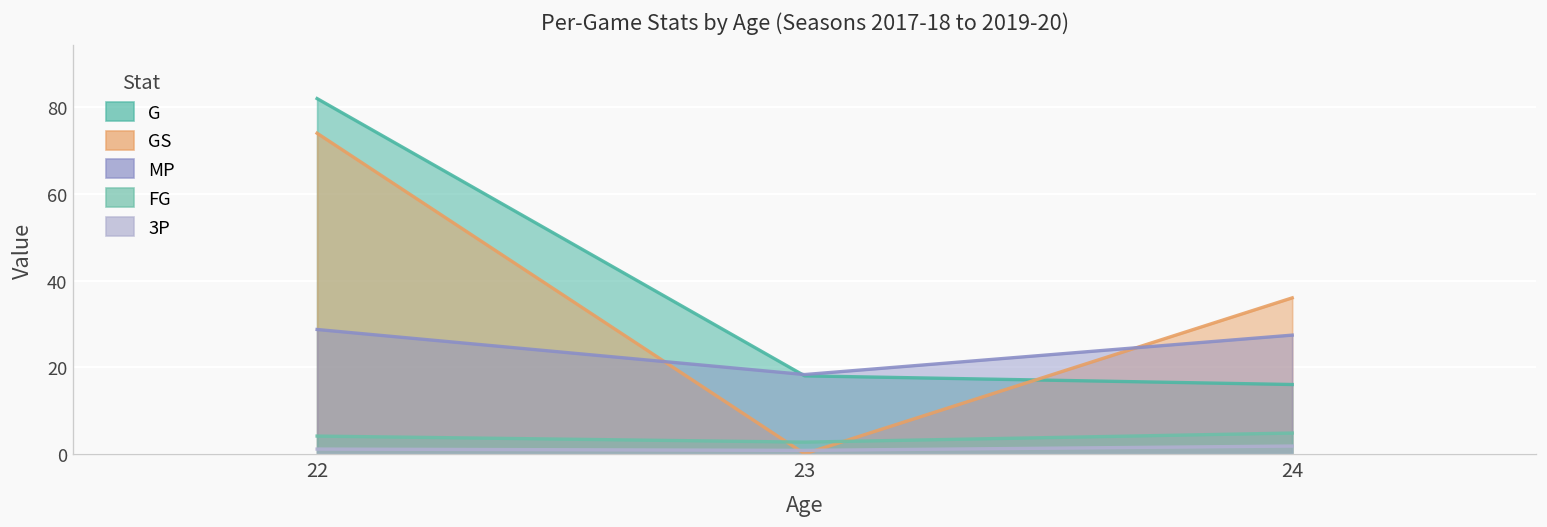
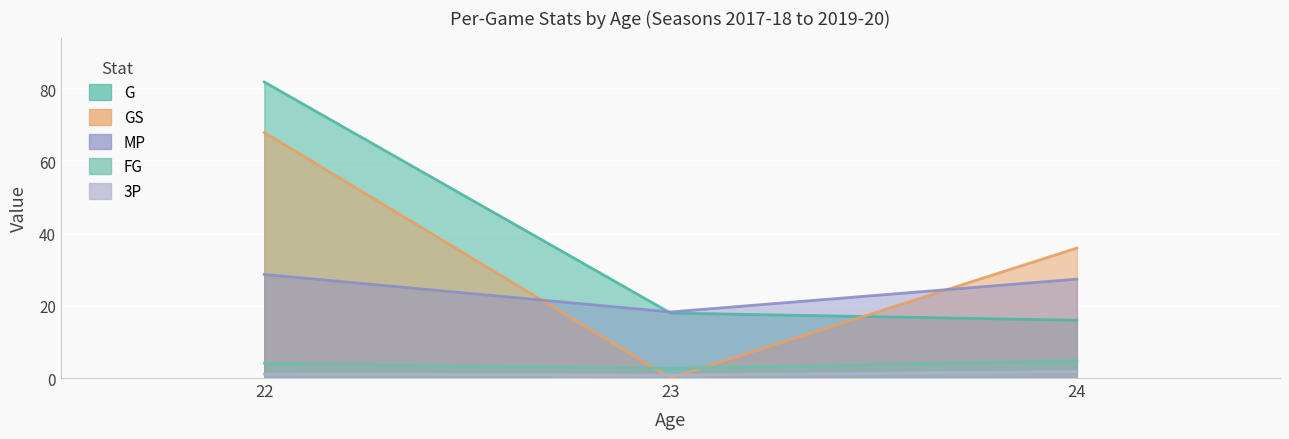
GS, 22: 74 -> 68
